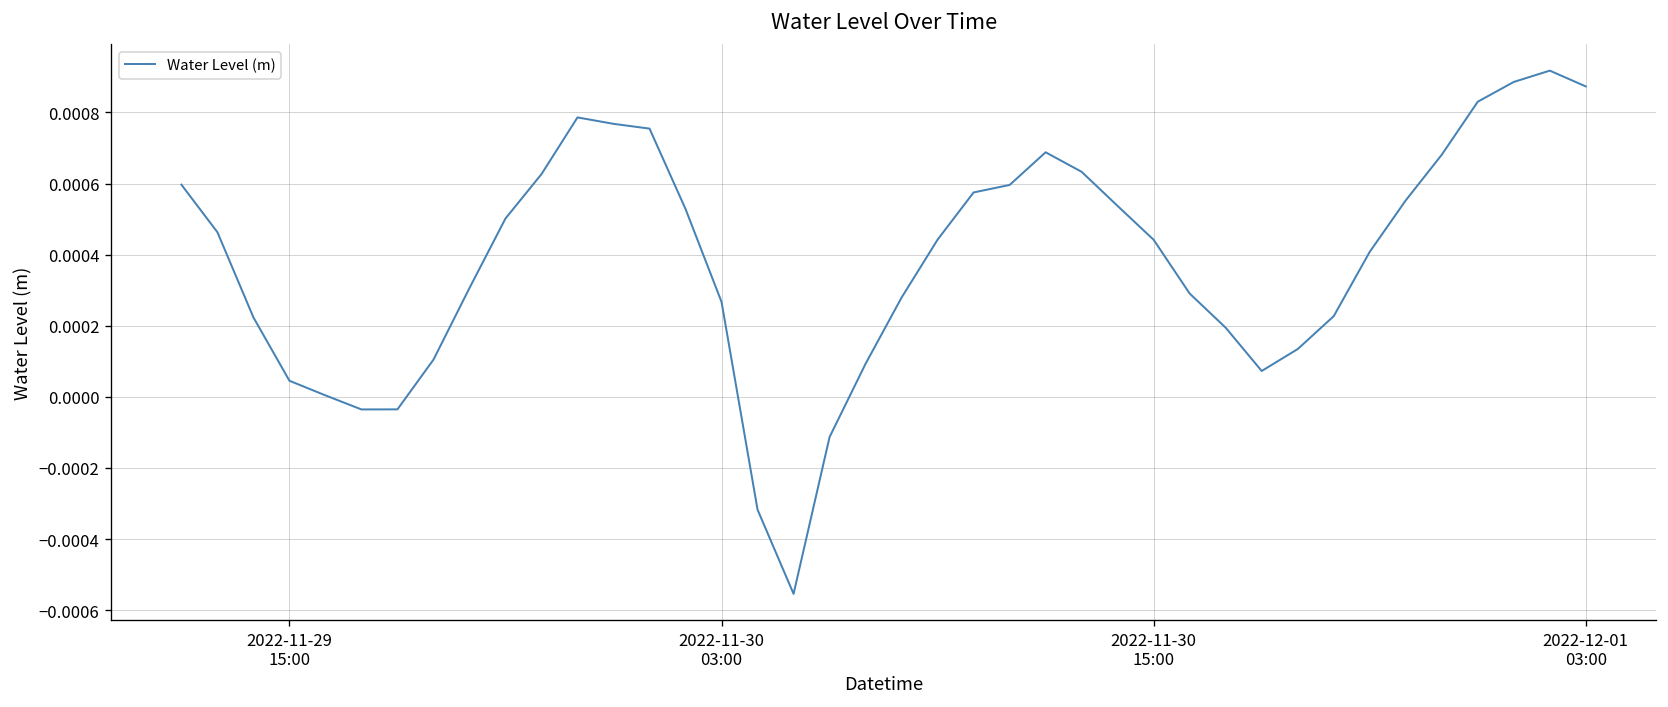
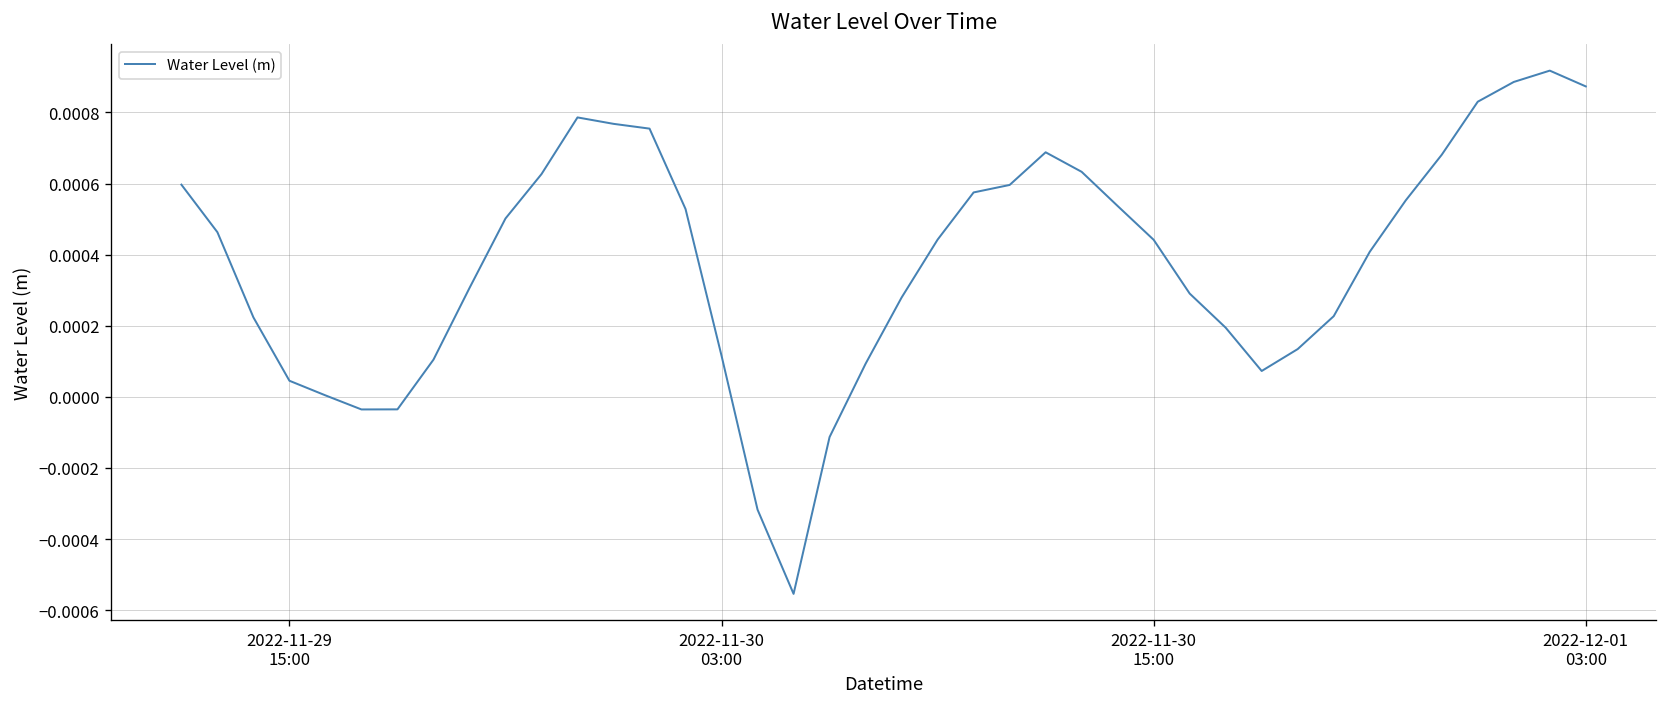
2022-11-30 03:00: 0.00027 -> 0.00012
